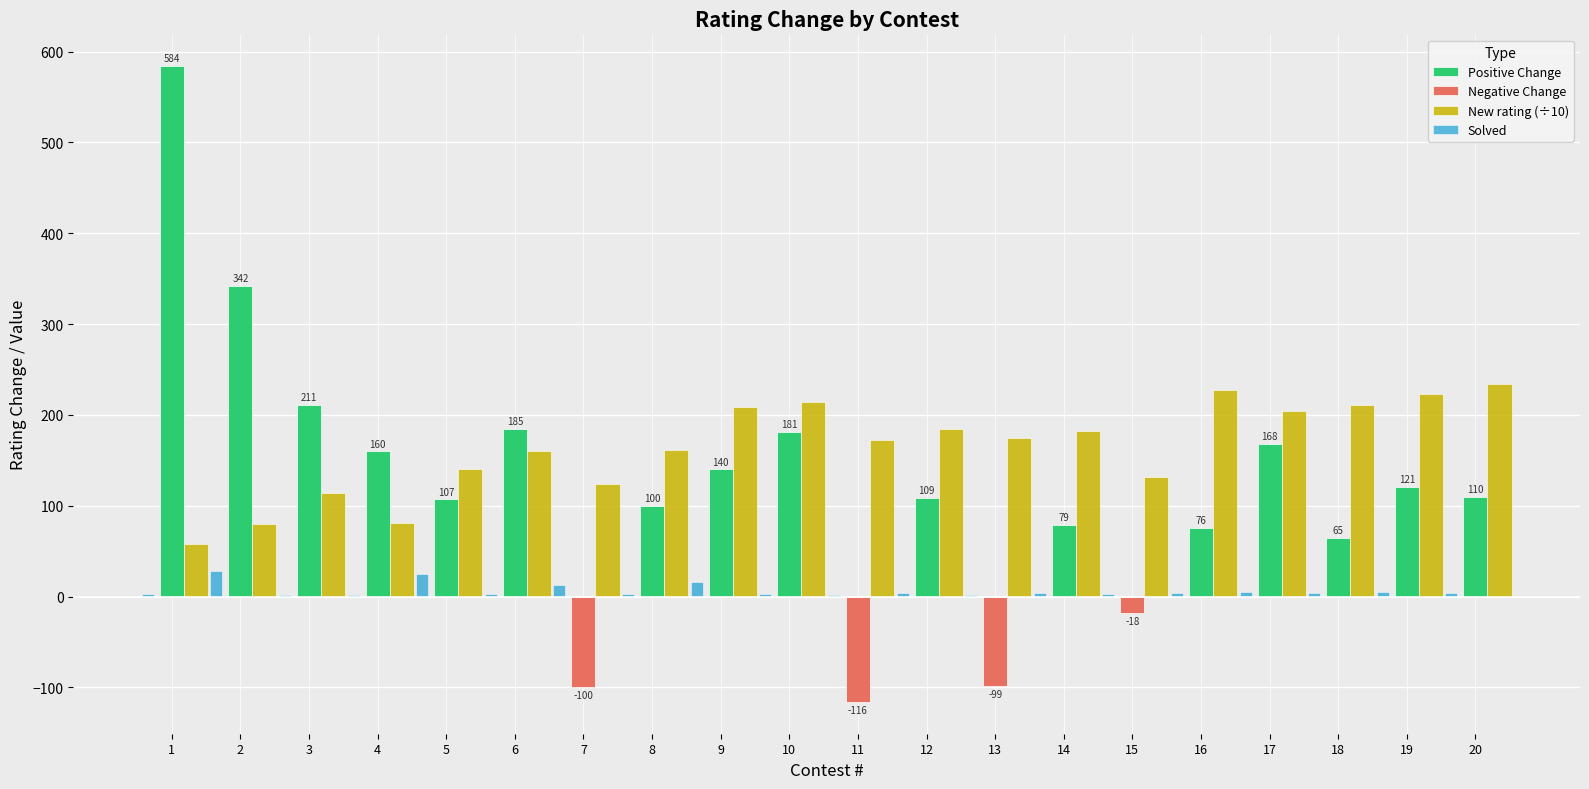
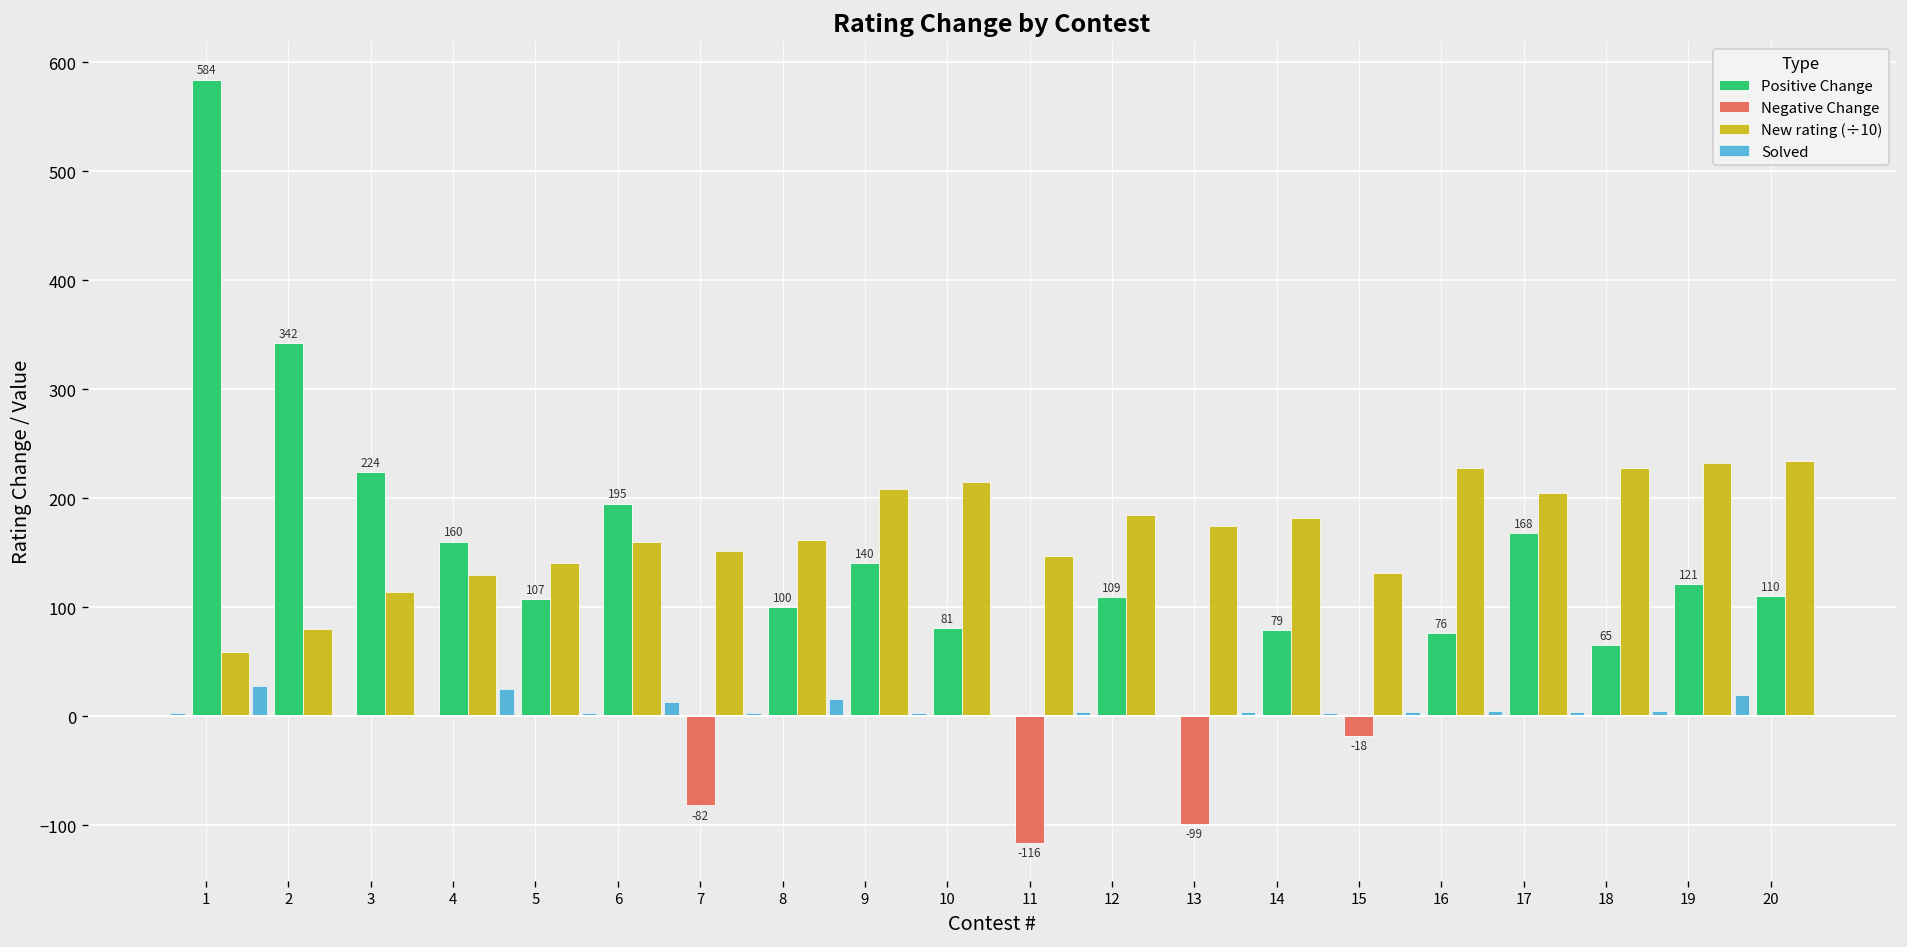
Positive Change, 3: 211 -> 224
New rating (÷10), 4: 80 -> 130
Positive Change, 6: 185 -> 195
Negative Change, 7: -100 -> -82
New rating (÷10), 7: 120 -> 150
Positive Change, 10: 181 -> 81
New rating (÷10), 11: 170 -> 150
New rating (÷10), 18: 210 -> 230
New rating (÷10), 19: 220 -> 230
Solved, 20: 0 -> 20
